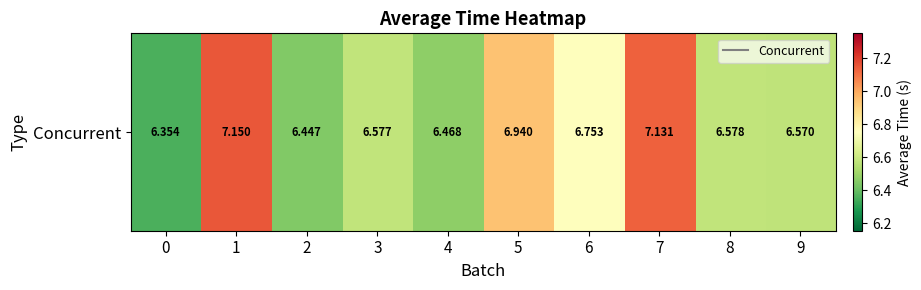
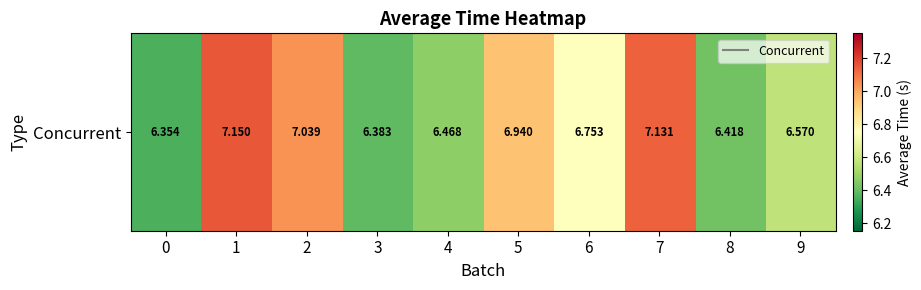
Concurrent, 2: 6.447 -> 7.039
Concurrent, 3: 6.577 -> 6.383
Concurrent, 8: 6.578 -> 6.418
